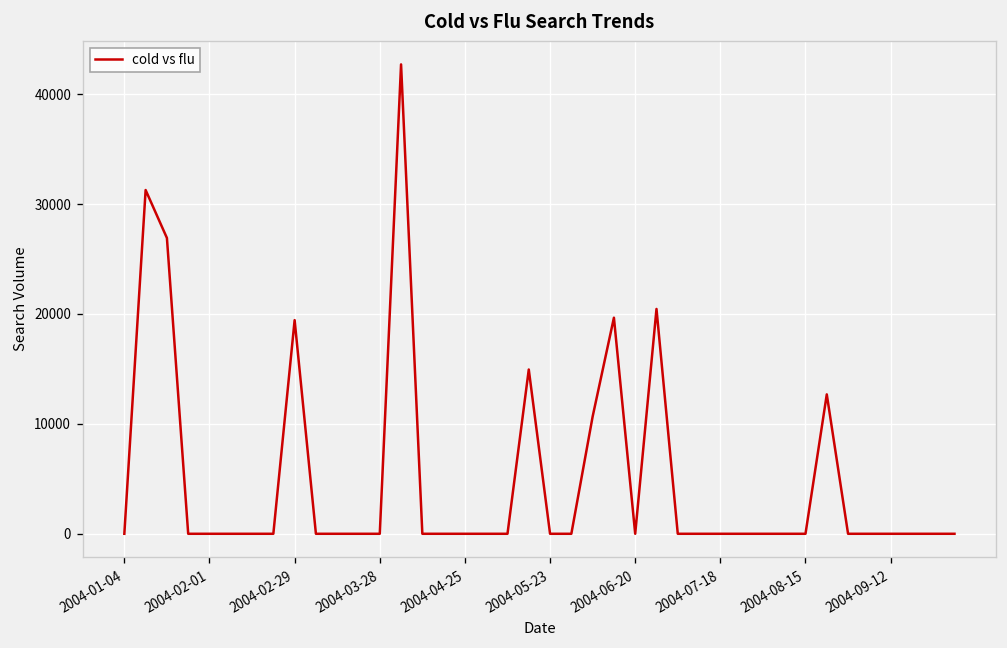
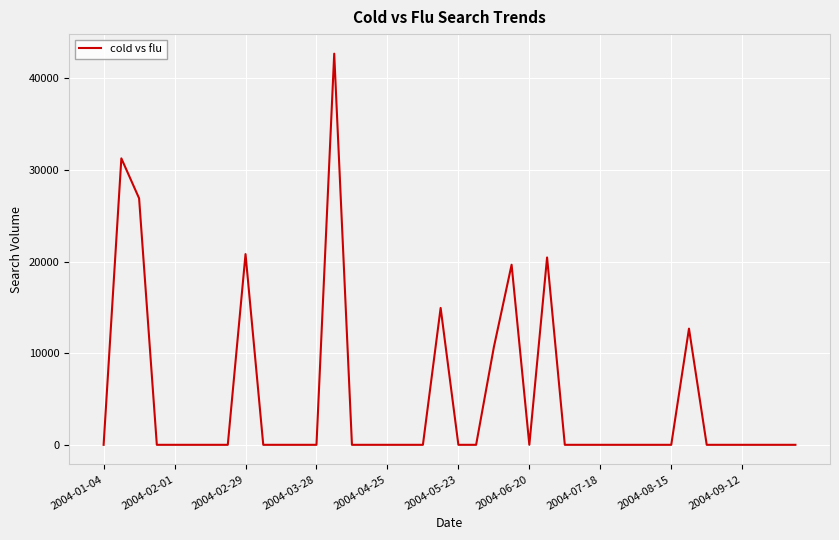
2004-02-29: 19000 -> 21000
